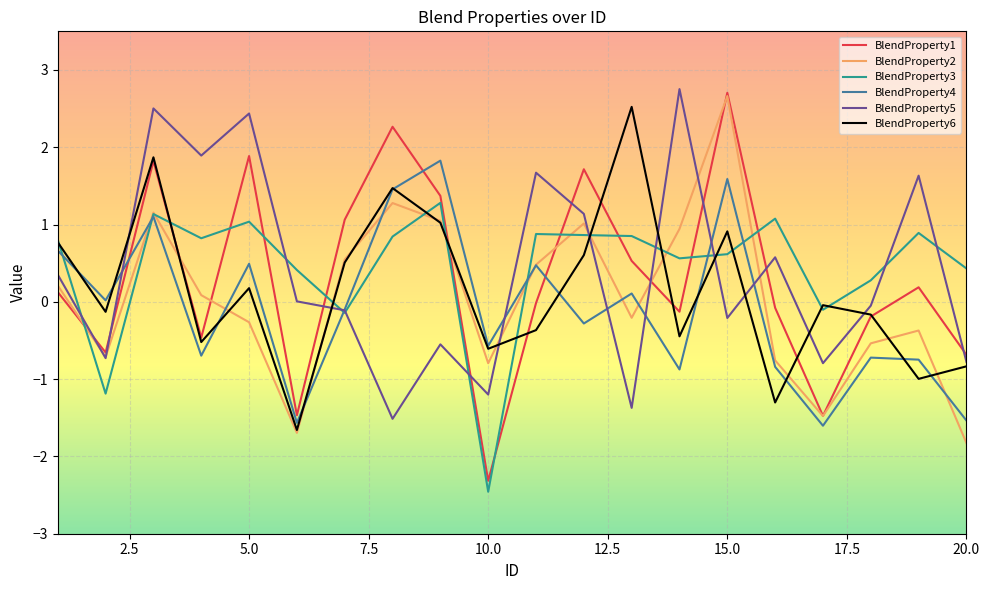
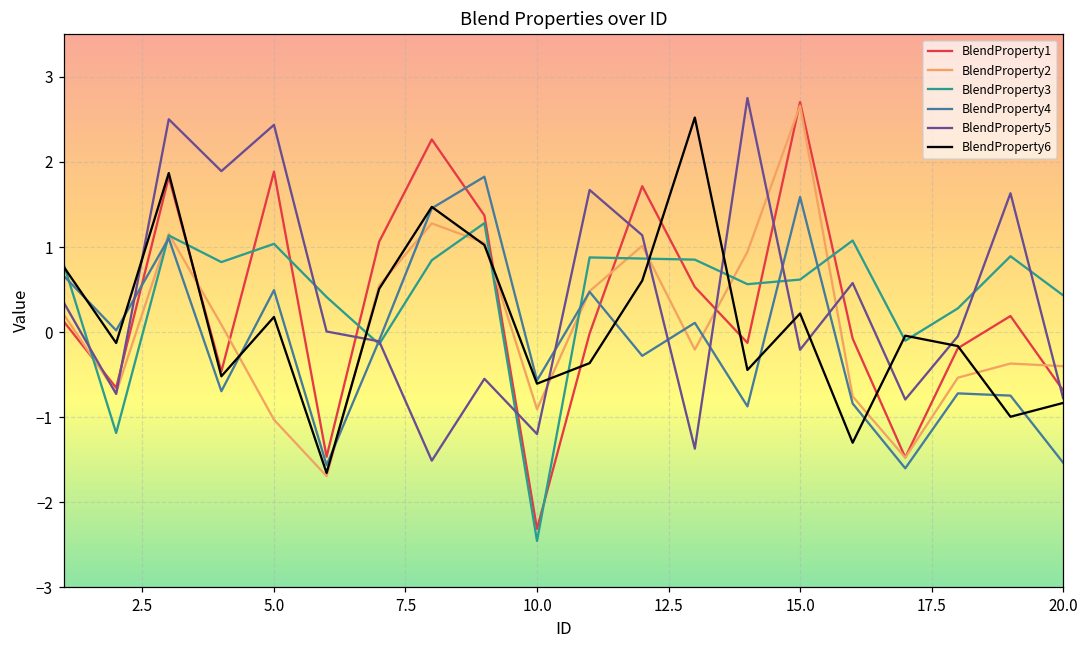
BlendProperty2, 5.0: -0.3 -> -1.0
BlendProperty2, 10.0: -0.8 -> -0.9
BlendProperty6, 15.0: 0.9 -> 0.2
BlendProperty2, 20.0: -1.8 -> -0.4
